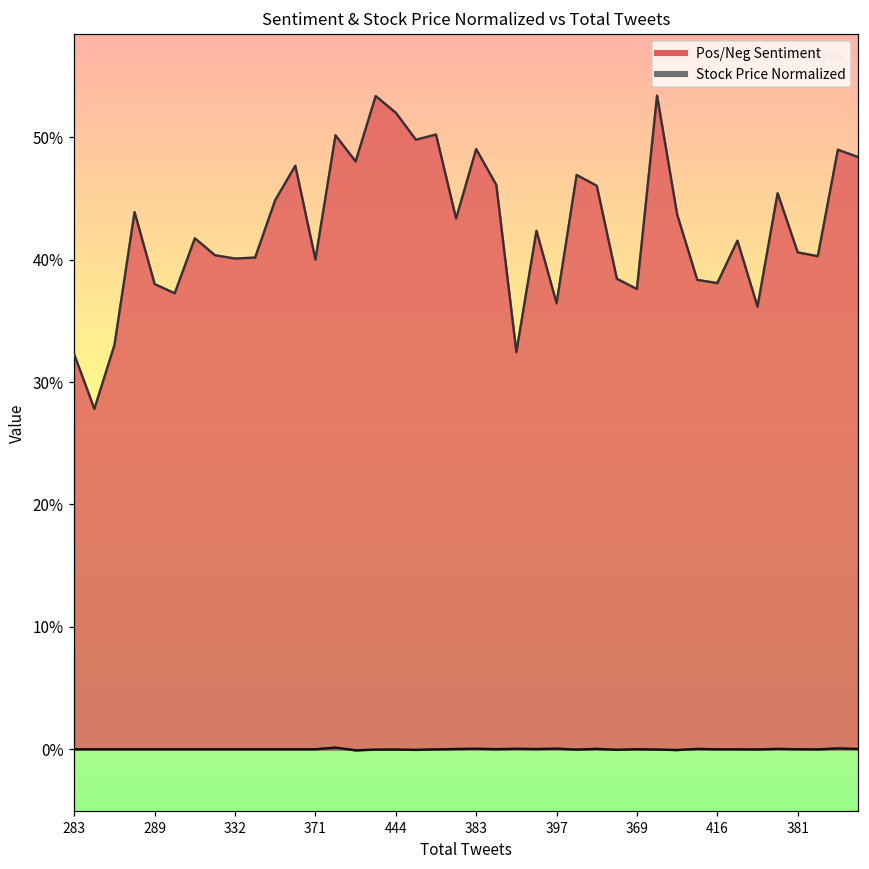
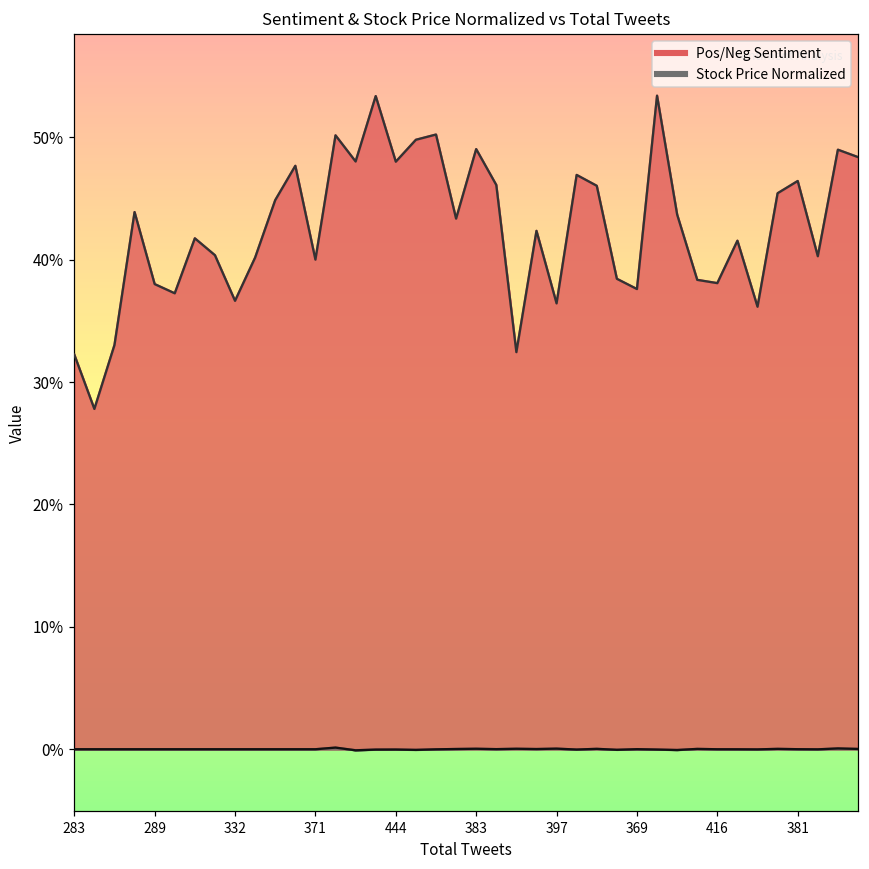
Pos/Neg Sentiment, 332: 40.1% -> 36.6%
Pos/Neg Sentiment, 444: 52.0% -> 48.0%
Pos/Neg Sentiment, 381: 40.6% -> 46.4%
